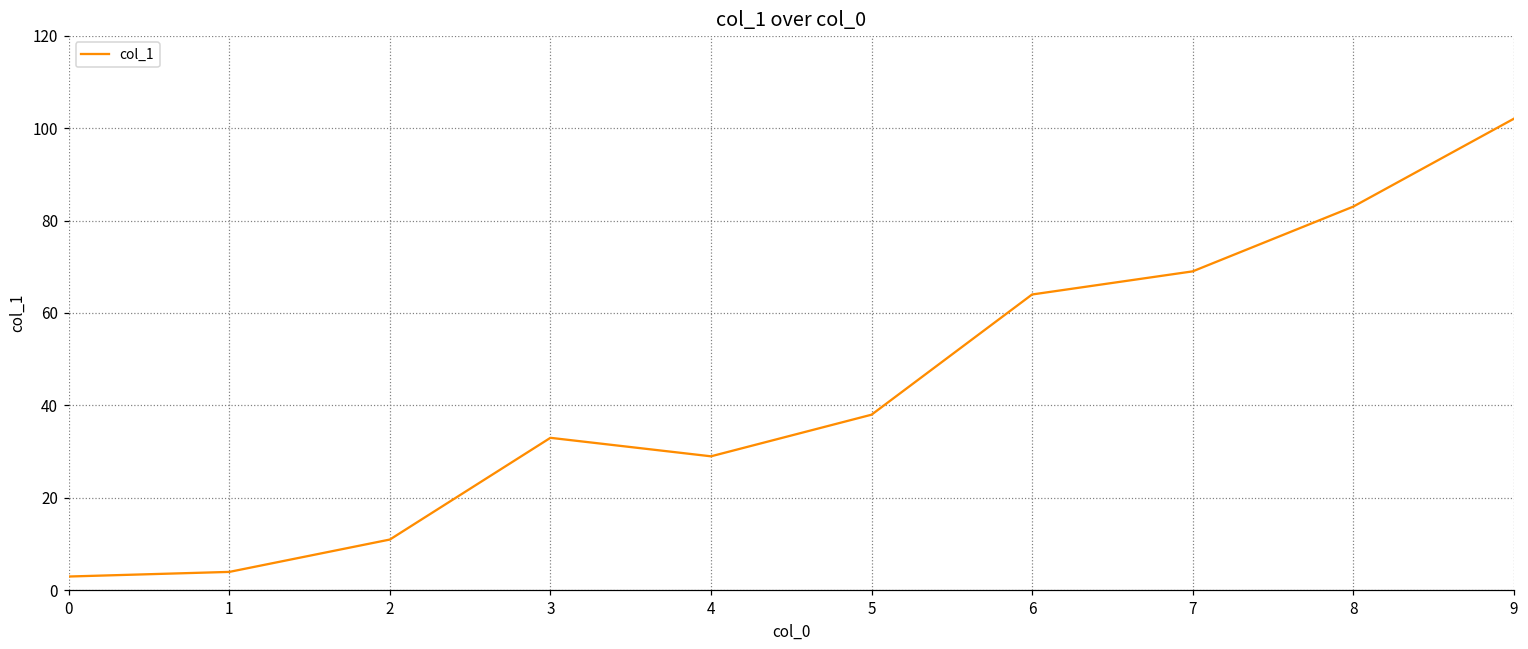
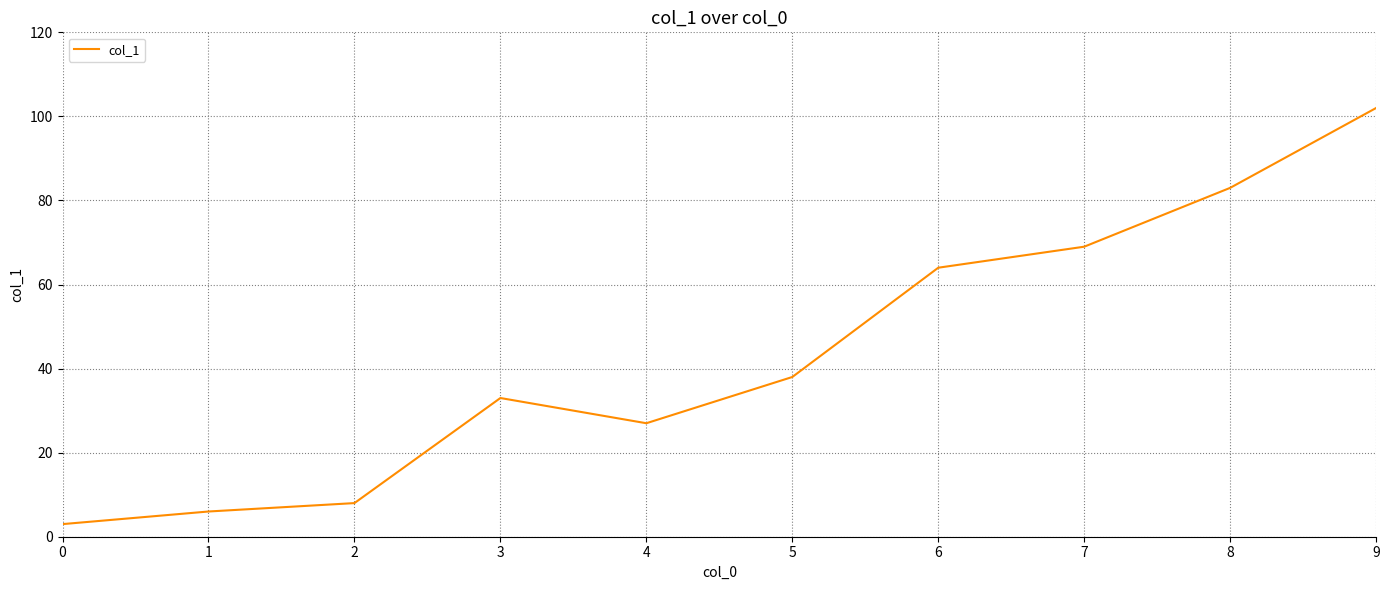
1: 4 -> 6
2: 11 -> 8
4: 29 -> 27
